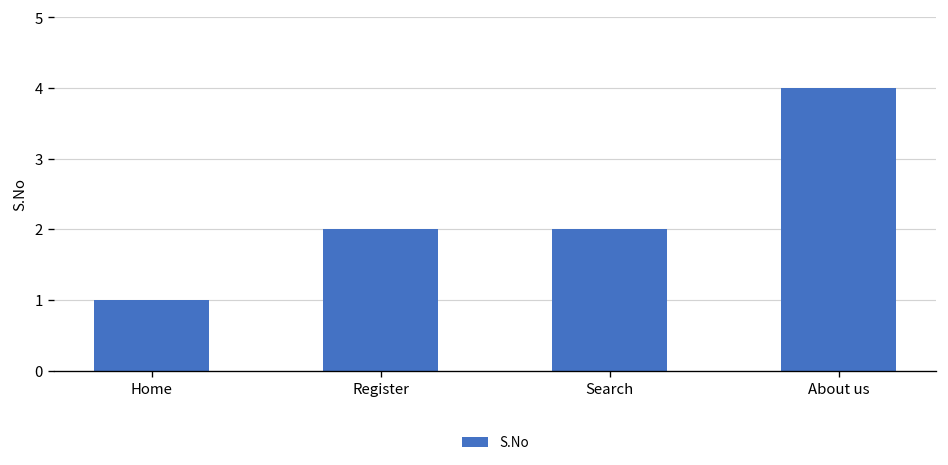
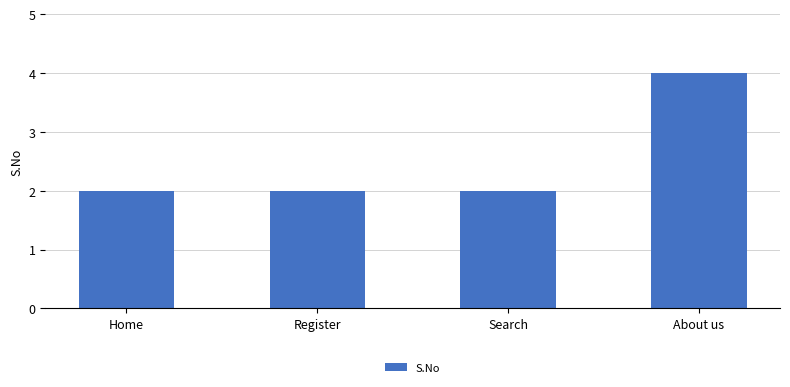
Home: 1 -> 2
